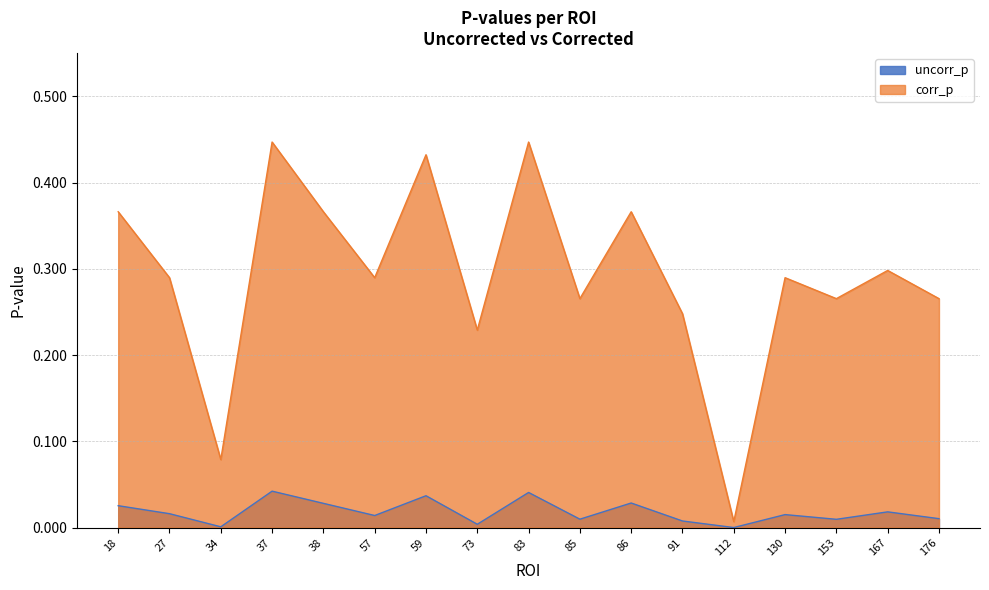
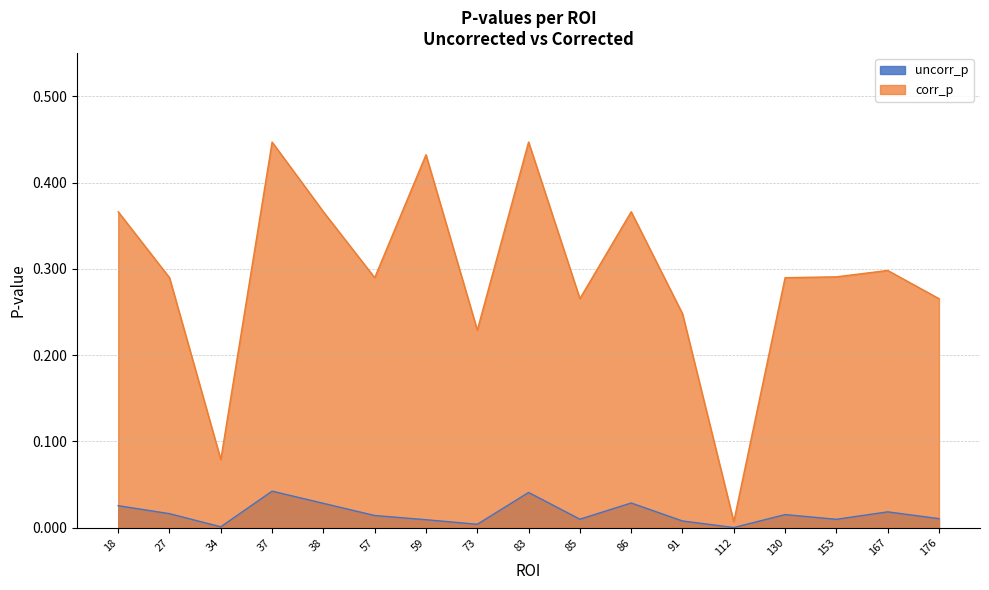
uncorr_p, 59: 0.04 -> 0.01
corr_p, 153: 0.27 -> 0.29
